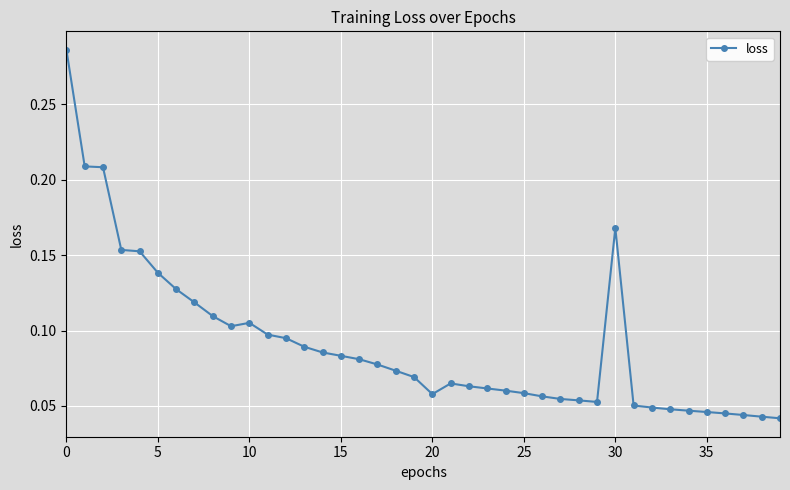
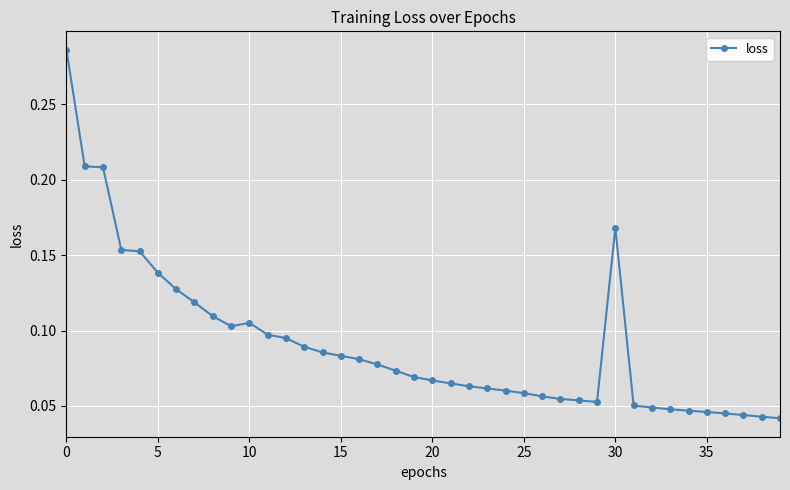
20: 0.058 -> 0.067
